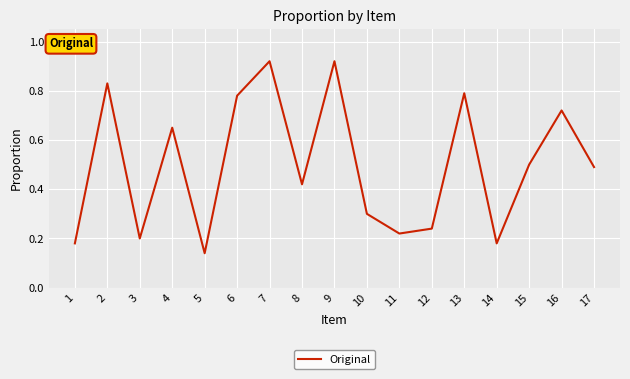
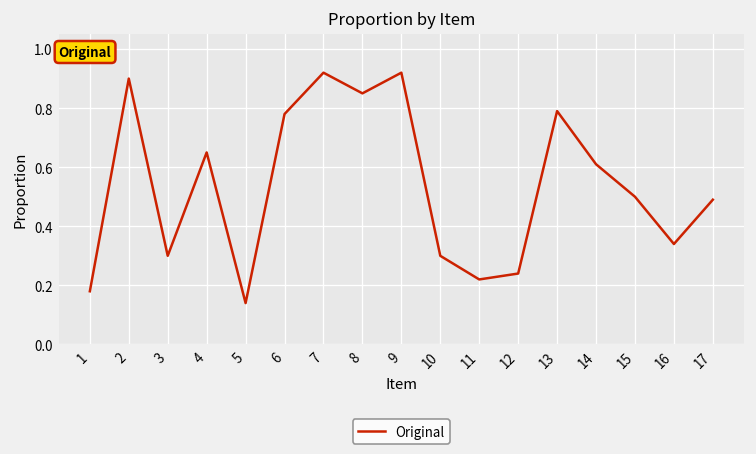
2: 0.83 -> 0.90
3: 0.2 -> 0.3
8: 0.42 -> 0.85
14: 0.18 -> 0.61
16: 0.72 -> 0.34
